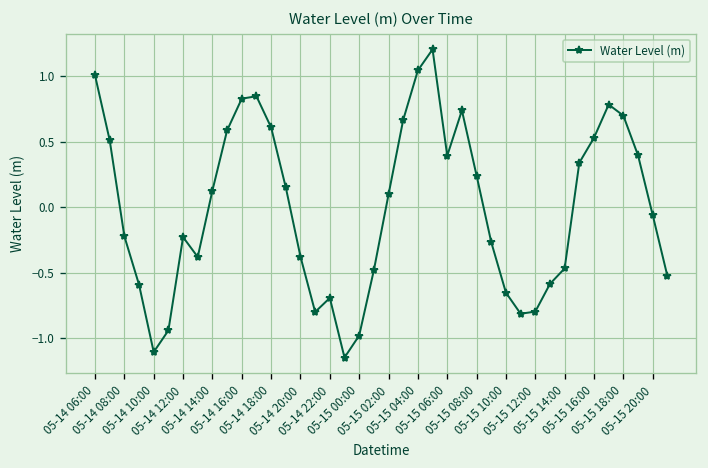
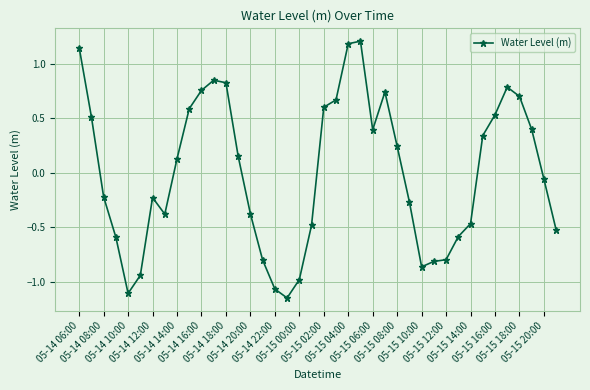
05-14 06:00: 1.01 -> 1.15
05-14 16:00: 0.83 -> 0.76
05-14 18:00: 0.61 -> 0.83
05-14 22:00: -0.69 -> -1.06
05-15 02:00: 0.10 -> 0.60
05-15 04:00: 1.05 -> 1.18
05-15 10:00: -0.65 -> -0.86
